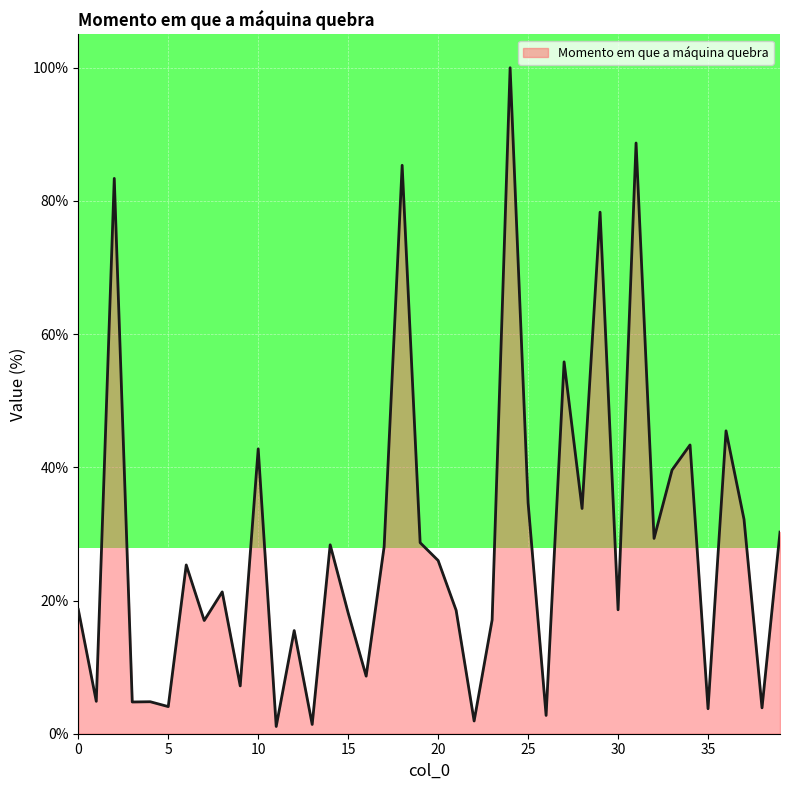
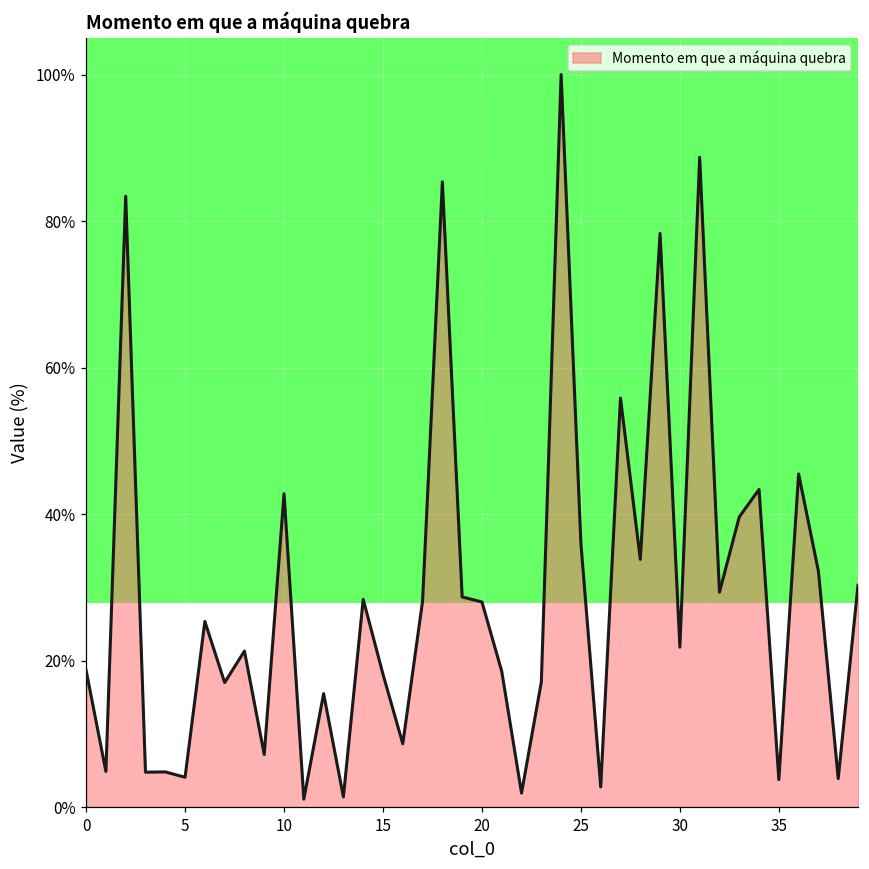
20: 26% -> 28%
25: 35% -> 36%
30: 19% -> 22%
